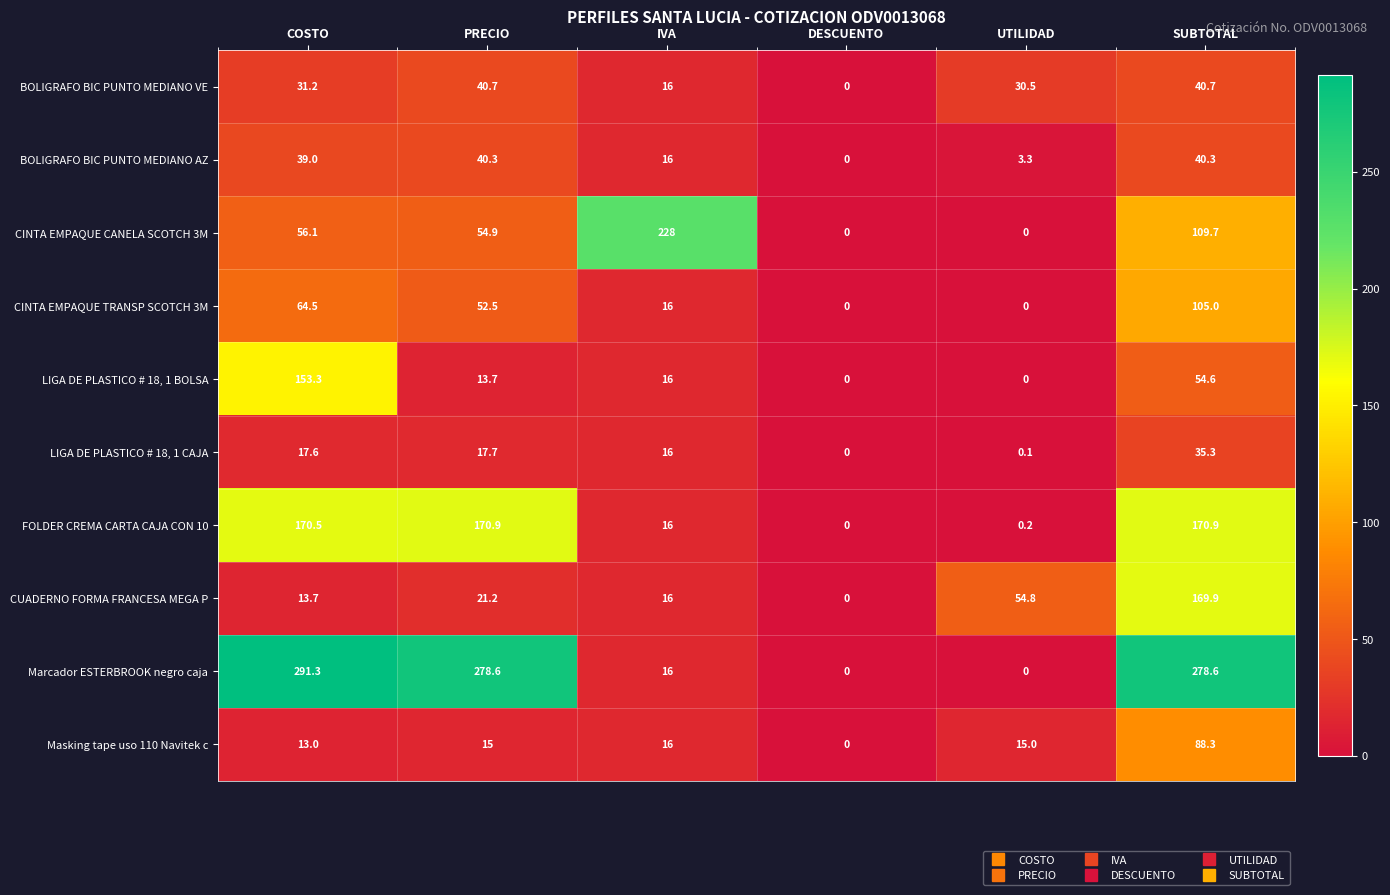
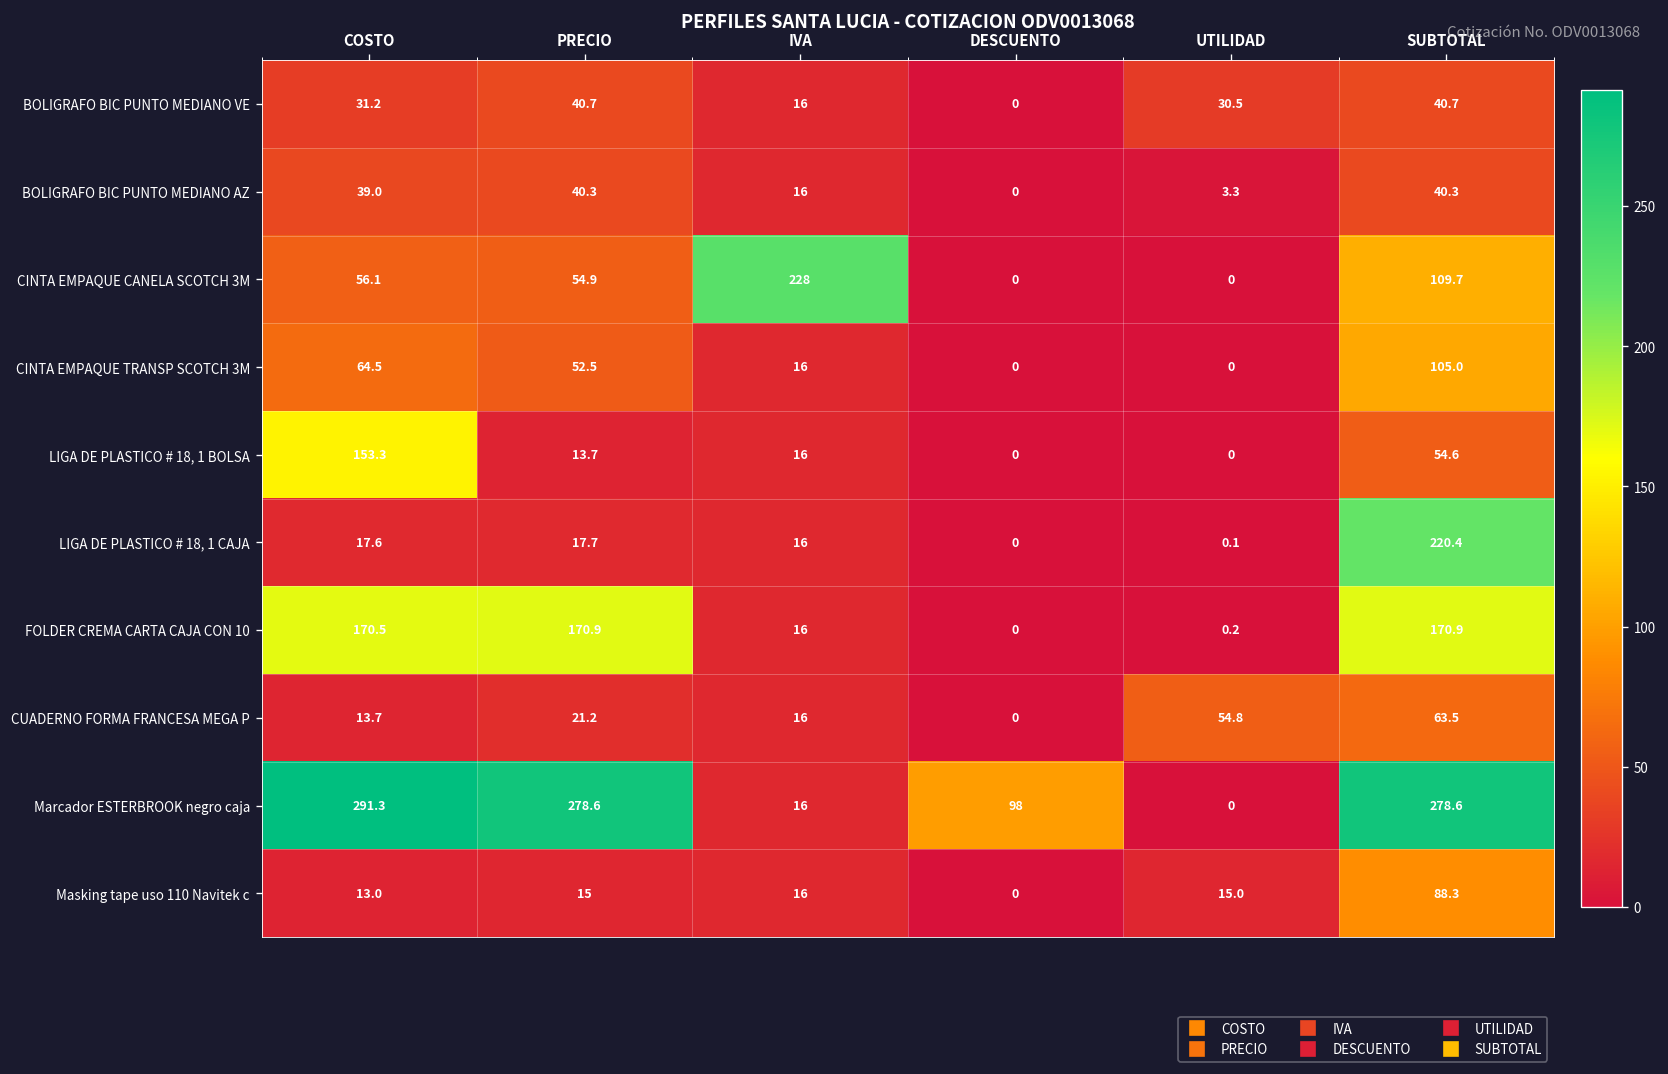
LIGA DE PLASTICO # 18, 1 CAJA, SUBTOTAL: 35.3 -> 220.4
CUADERNO FORMA FRANCESA MEGA P, SUBTOTAL: 169.9 -> 63.5
Marcador ESTERBROOK negro caja, DESCUENTO: 0 -> 98
